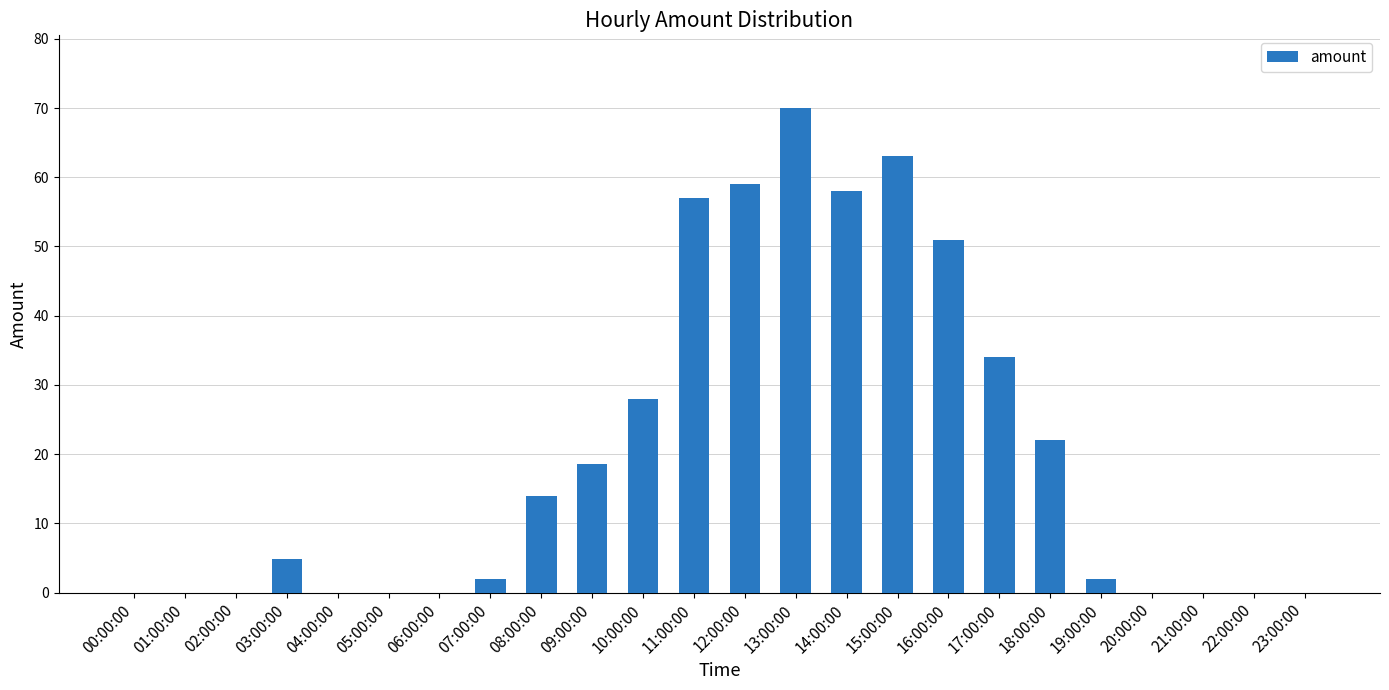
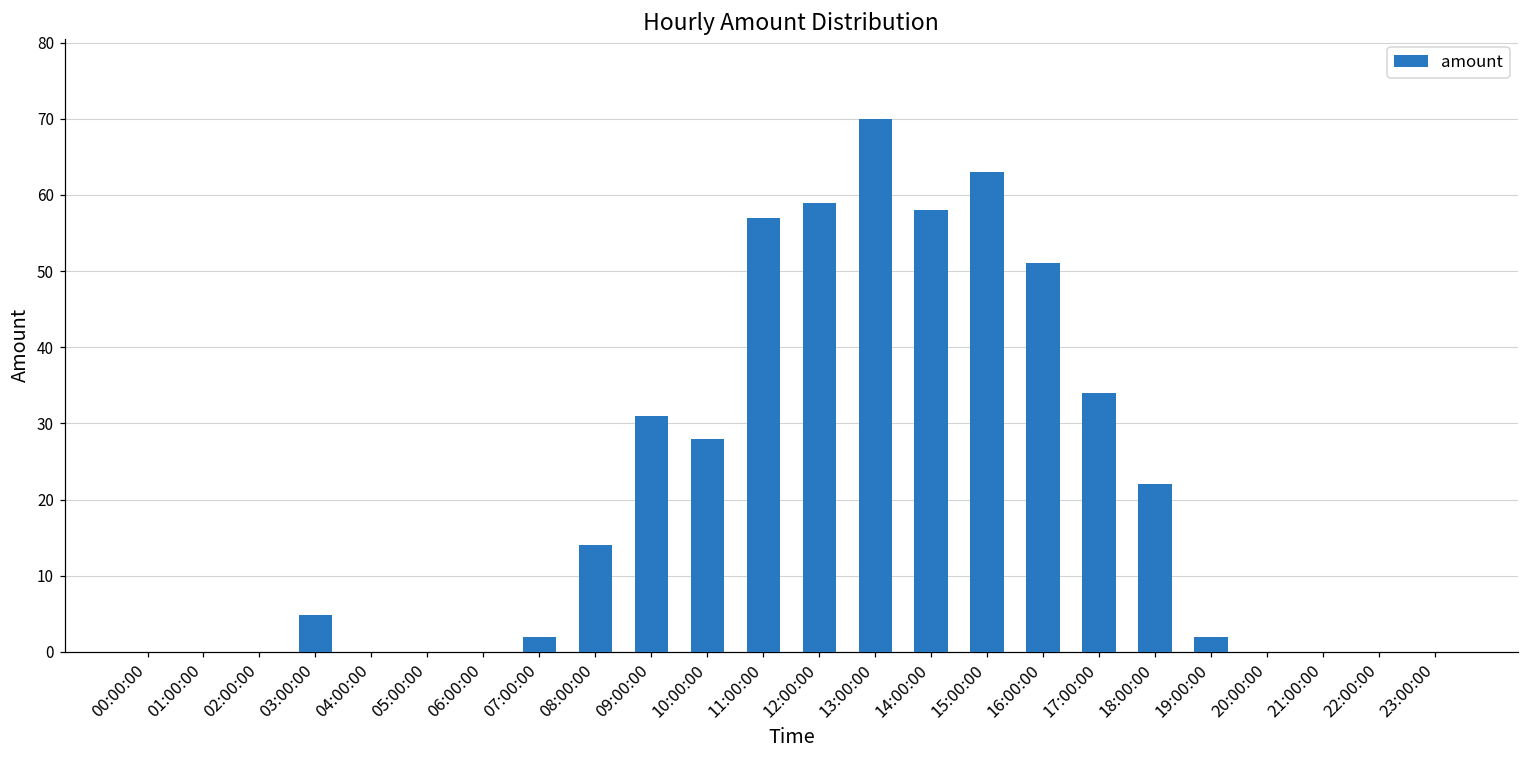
09:00:00: 19 -> 31
